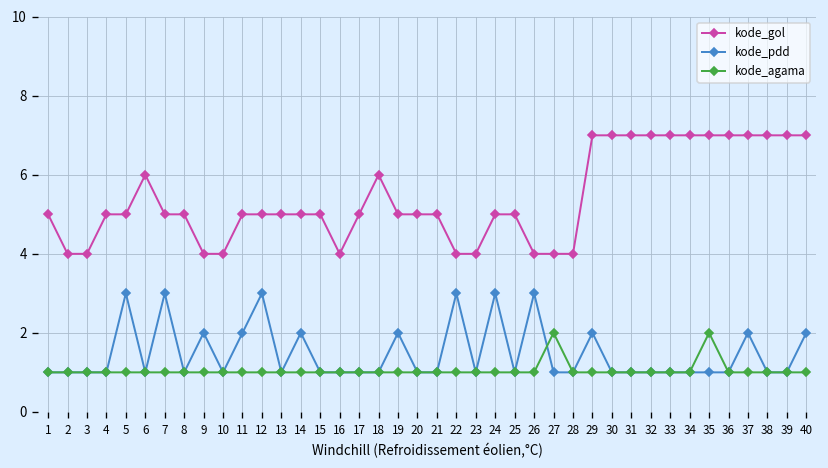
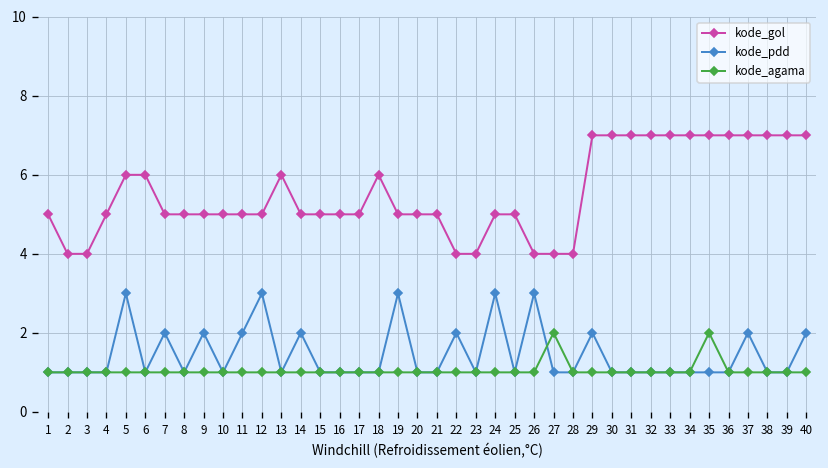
kode_gol, 5: 5 -> 6
kode_pdd, 7: 3 -> 2
kode_gol, 9: 4 -> 5
kode_gol, 10: 4 -> 5
kode_gol, 13: 5 -> 6
kode_gol, 16: 4 -> 5
kode_pdd, 19: 2 -> 3
kode_pdd, 22: 3 -> 2
